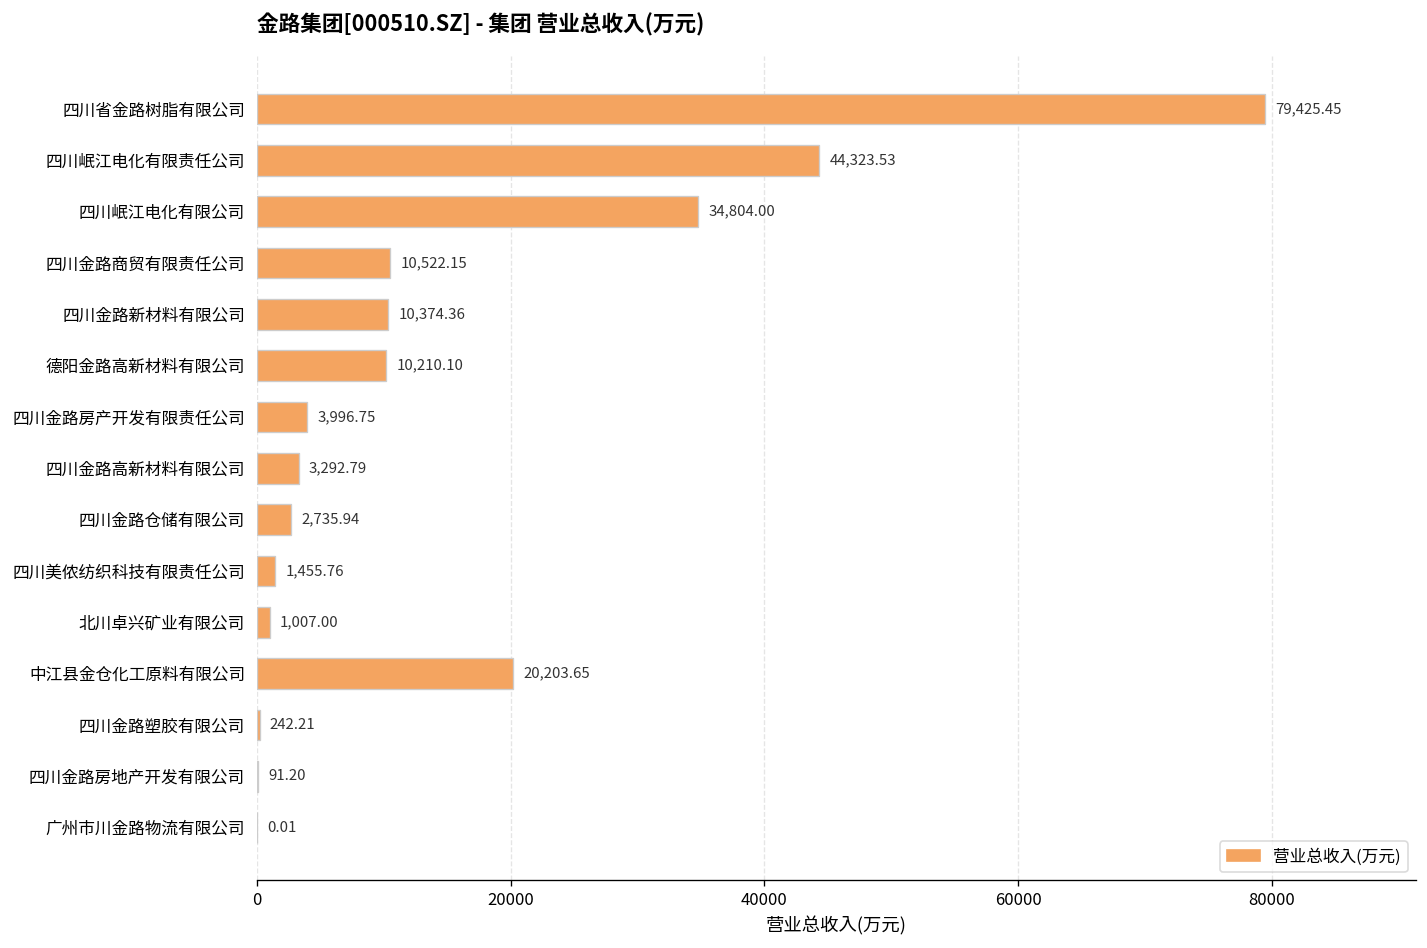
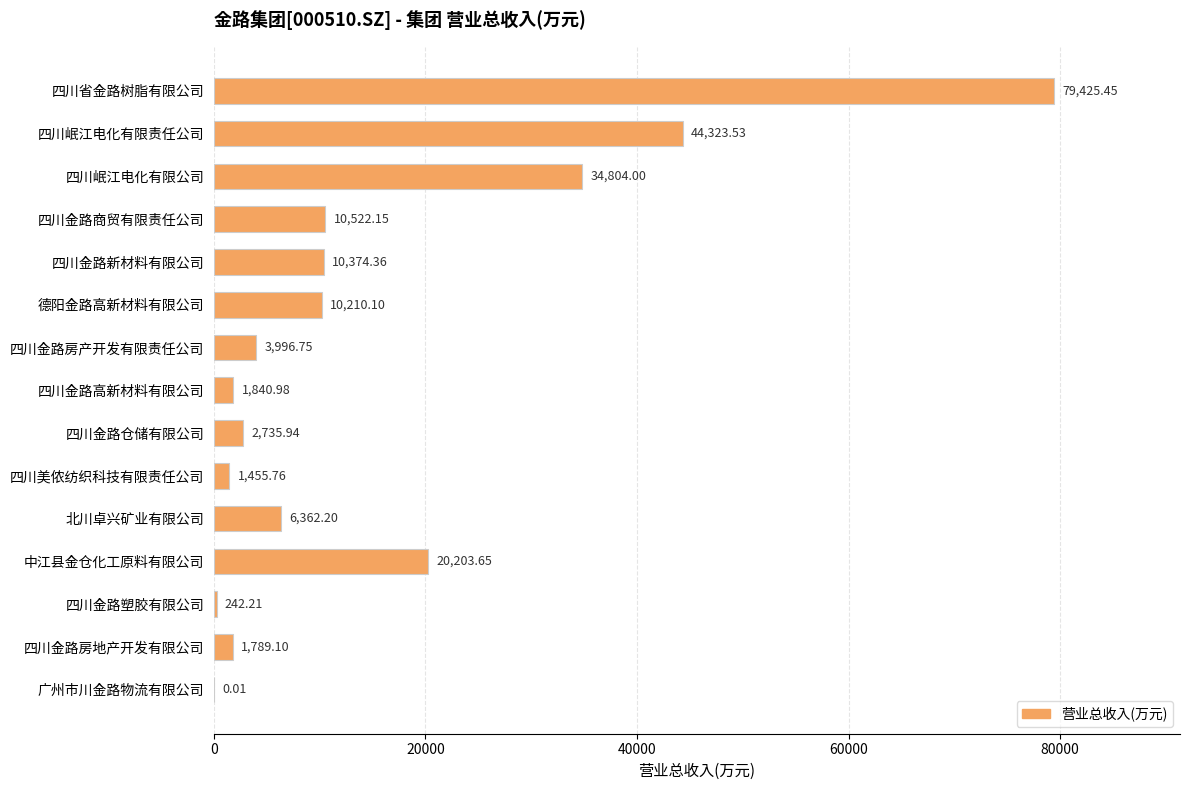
四川金路高新材料有限公司: 3,292.79 -> 1,840.98
北川卓兴矿业有限公司: 1,007.00 -> 6,362.20
四川金路房地产开发有限公司: 91.20 -> 1,789.10
